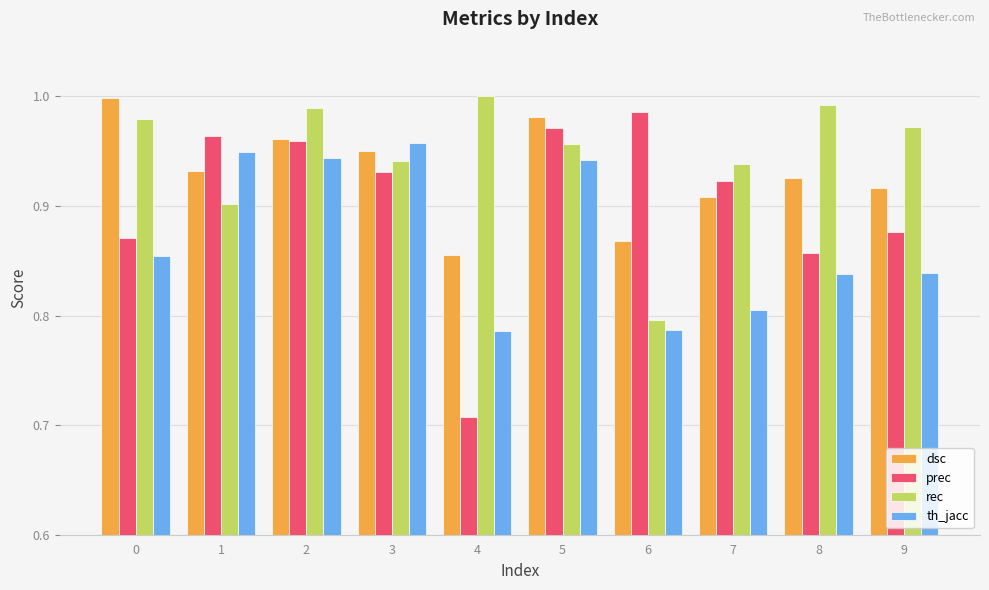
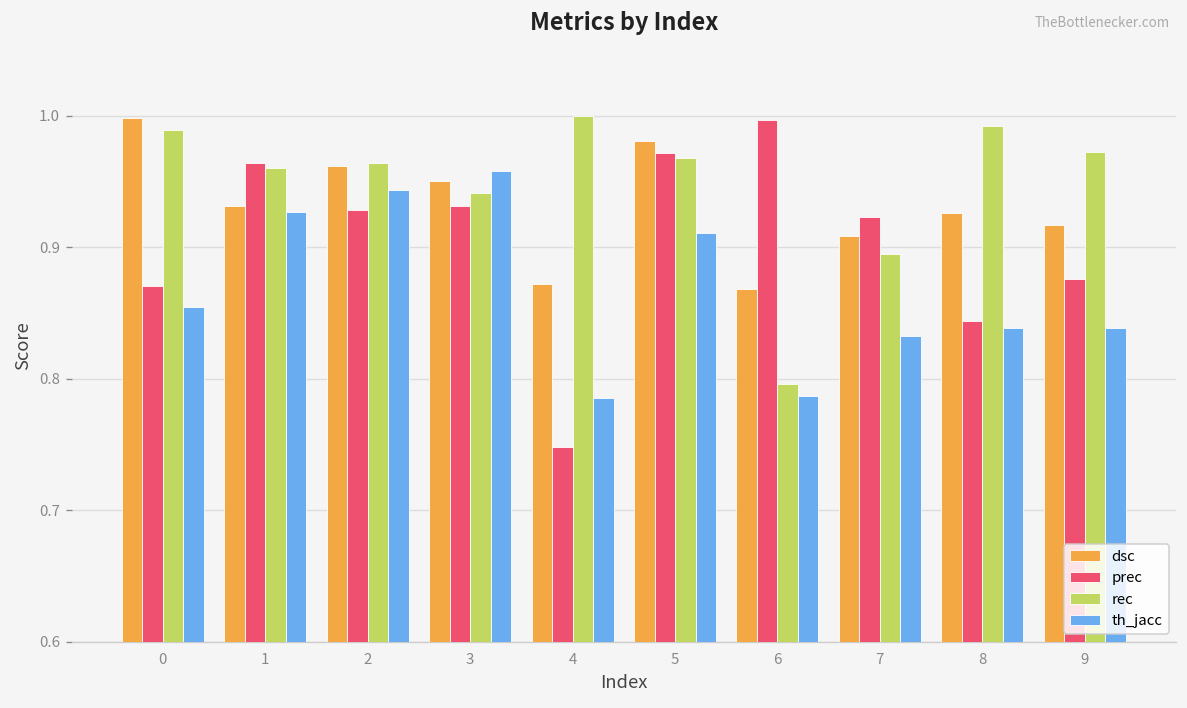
rec, 0: 0.979 -> 0.989
rec, 1: 0.902 -> 0.960
th_jacc, 1: 0.949 -> 0.927
prec, 2: 0.959 -> 0.928
rec, 2: 0.990 -> 0.964
dsc, 4: 0.856 -> 0.872
prec, 4: 0.708 -> 0.748
rec, 5: 0.957 -> 0.968
th_jacc, 5: 0.942 -> 0.911
prec, 6: 0.986 -> 0.997
rec, 7: 0.938 -> 0.895
th_jacc, 7: 0.805 -> 0.832
prec, 8: 0.857 -> 0.844
